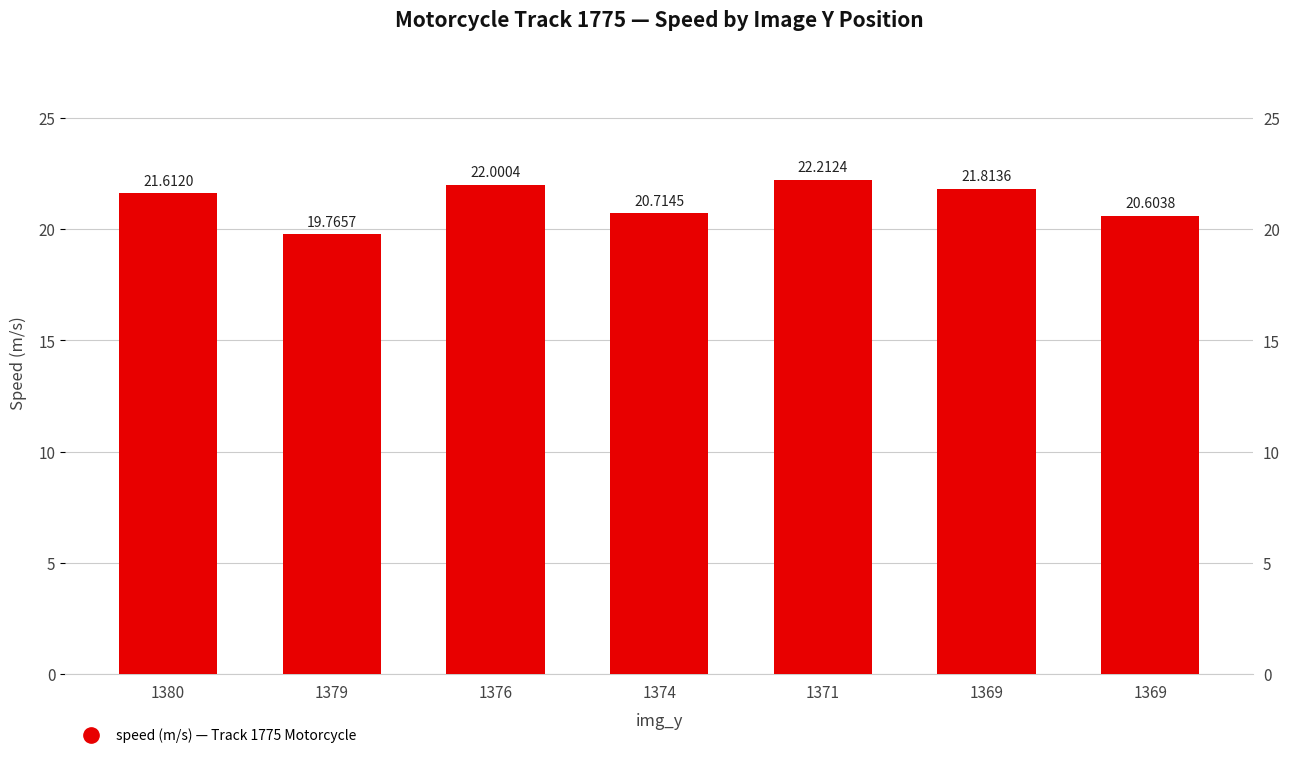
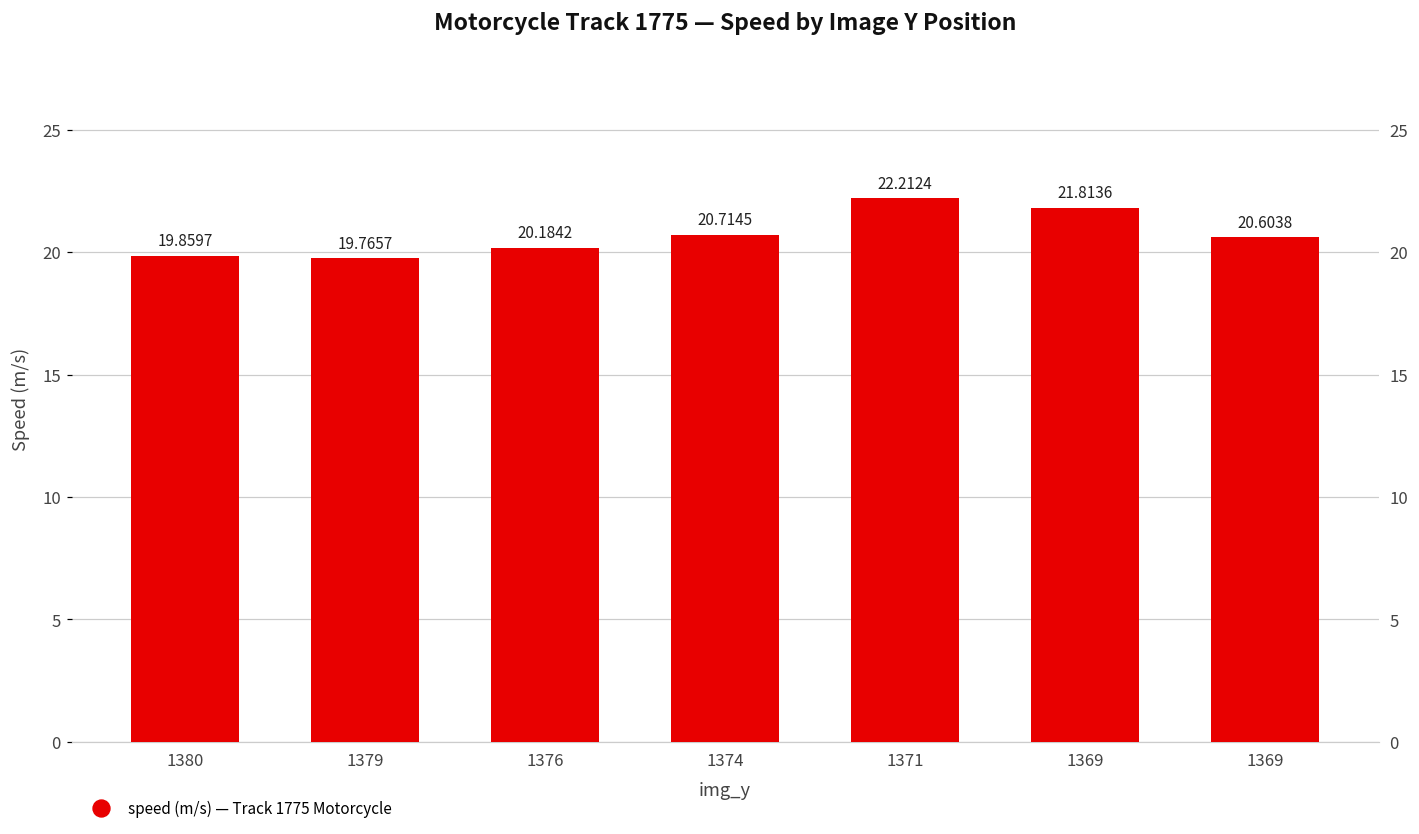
1380: 21.6120 -> 19.8597
1376: 22.0004 -> 20.1842
